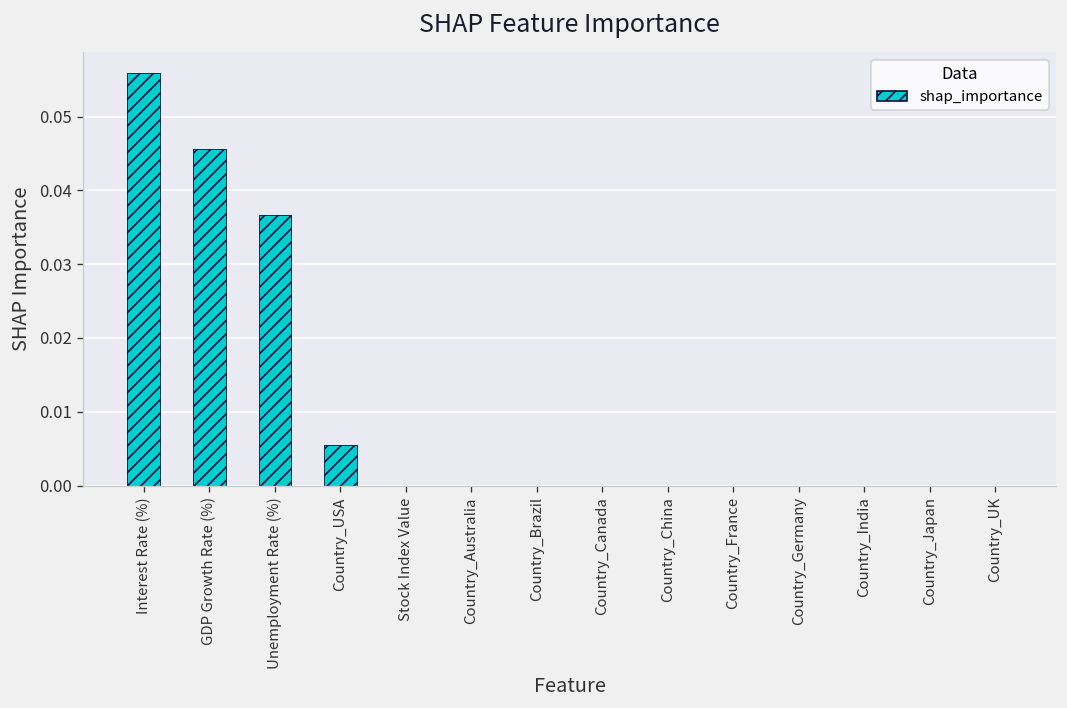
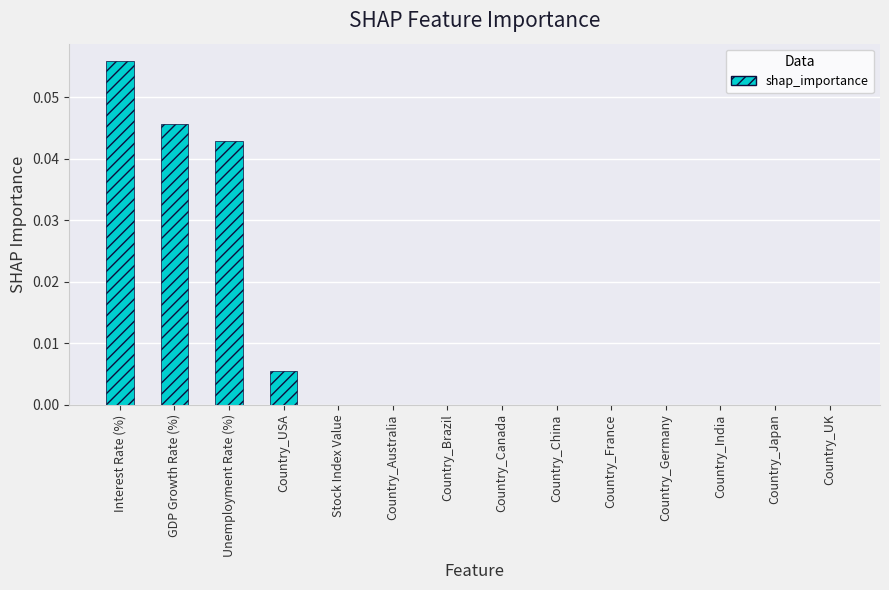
Unemployment Rate (%): 0.037 -> 0.043
